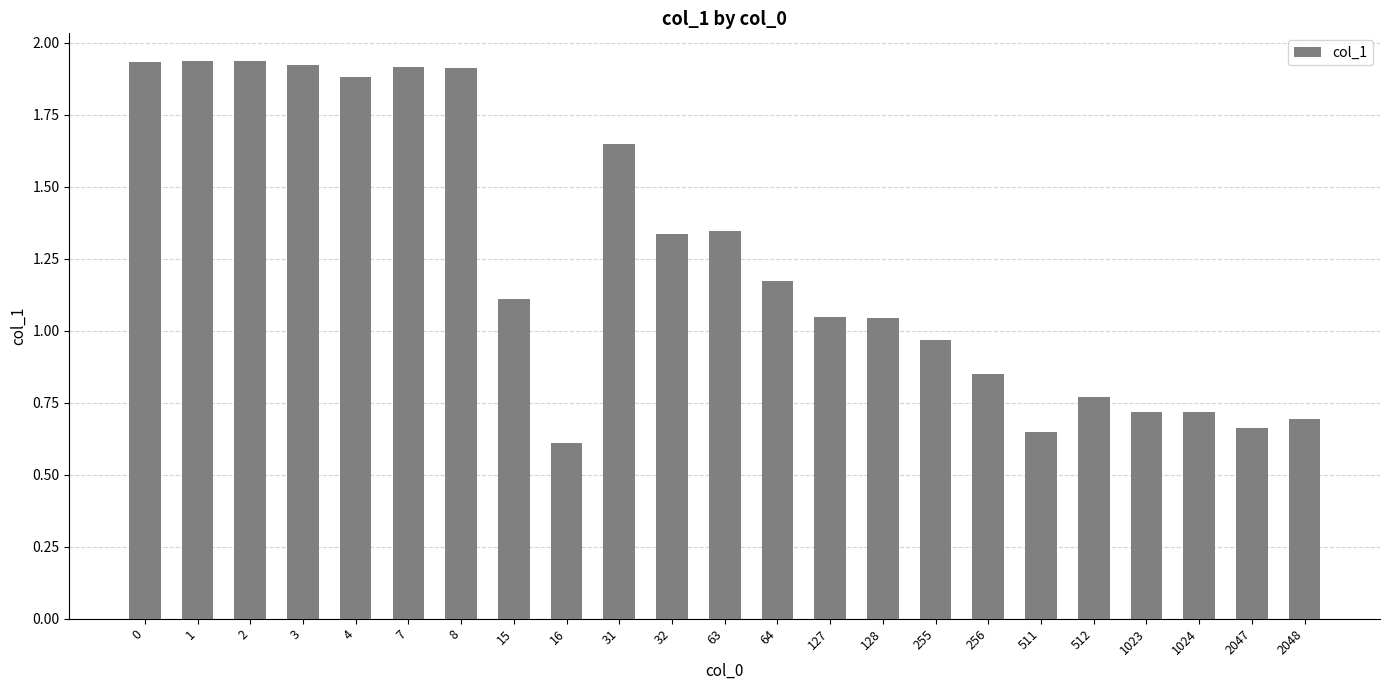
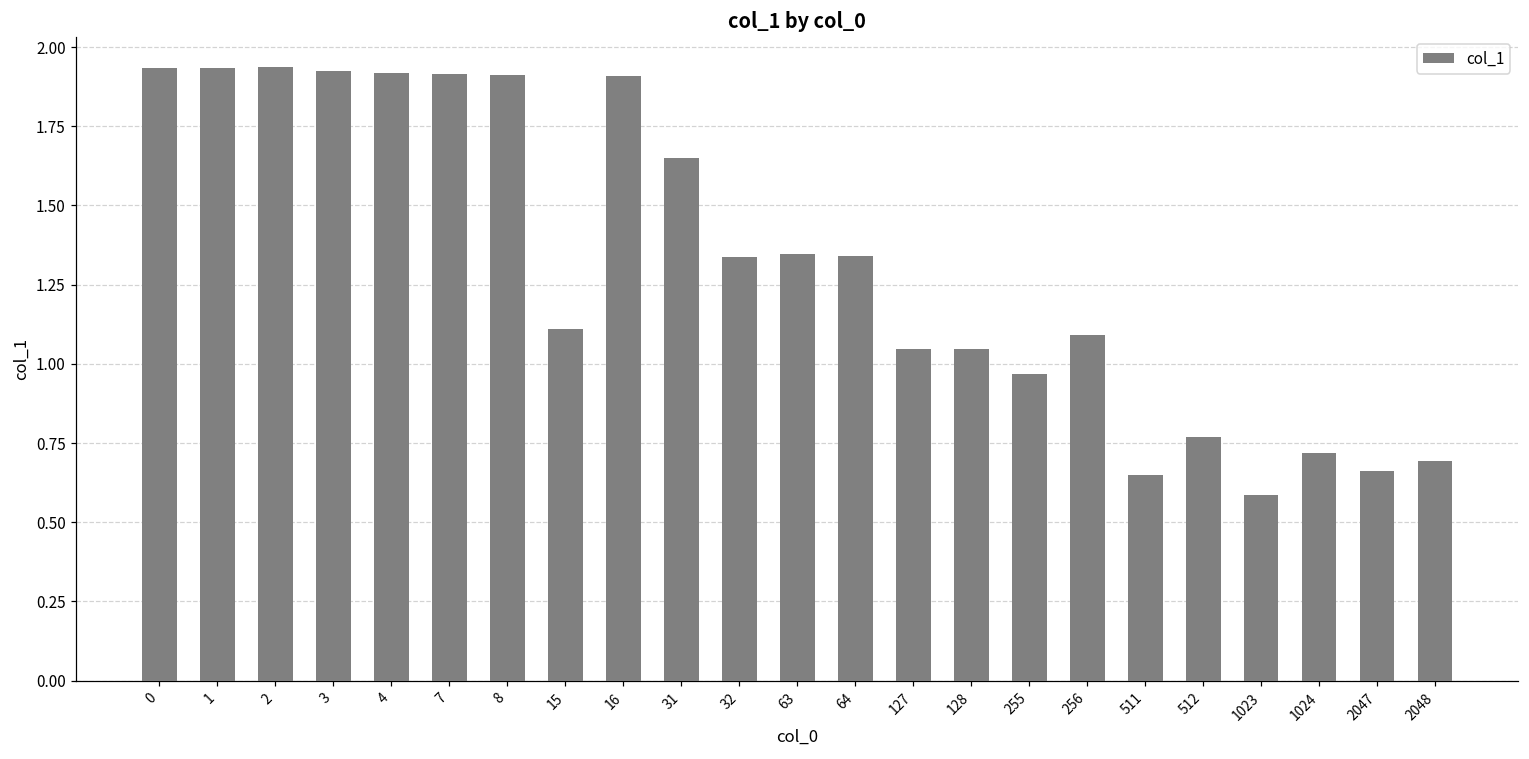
4: 1.88 -> 1.92
16: 0.61 -> 1.91
64: 1.17 -> 1.34
256: 0.85 -> 1.09
1023: 0.72 -> 0.59
